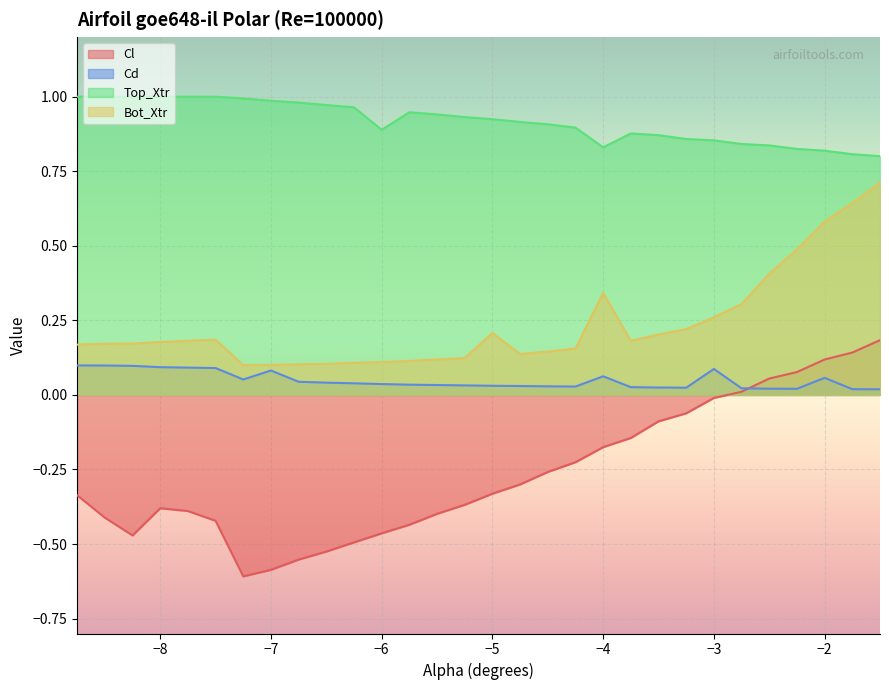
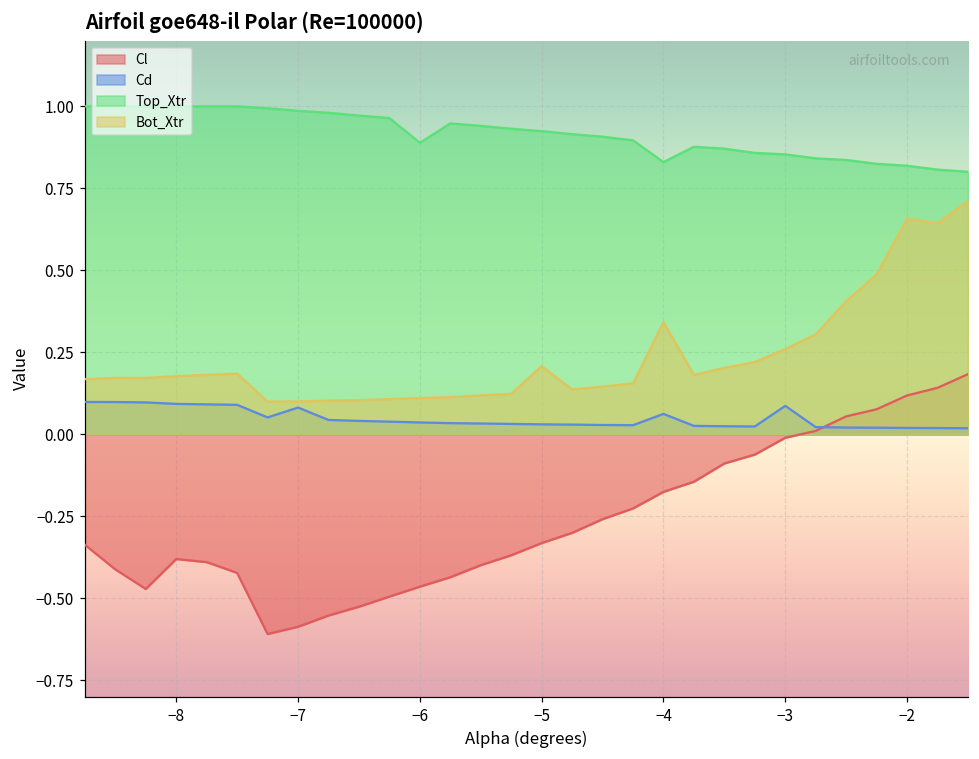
Cd, −2: 0.06 -> 0.02
Bot_Xtr, −2: 0.58 -> 0.66
